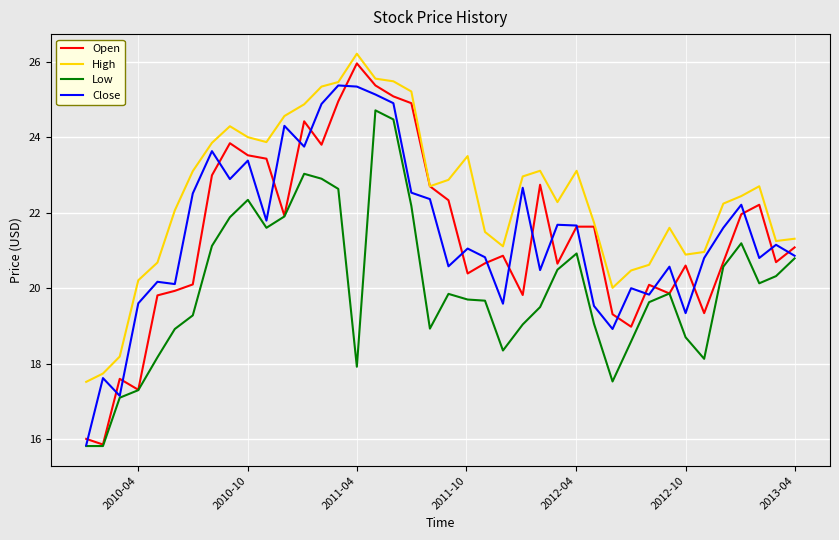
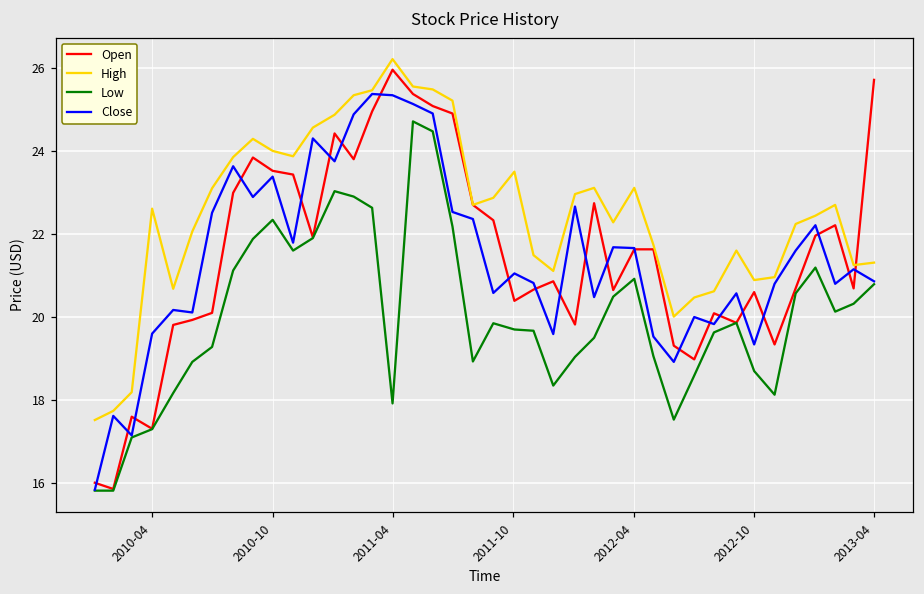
High, 2010-04: 20.2 -> 22.6
Open, 2013-04: 21.1 -> 25.7
